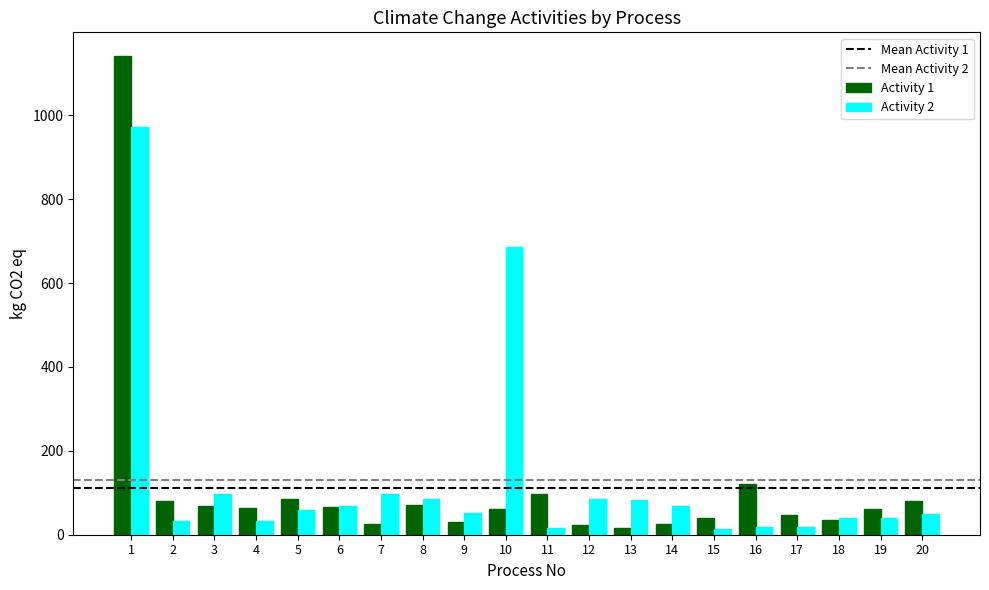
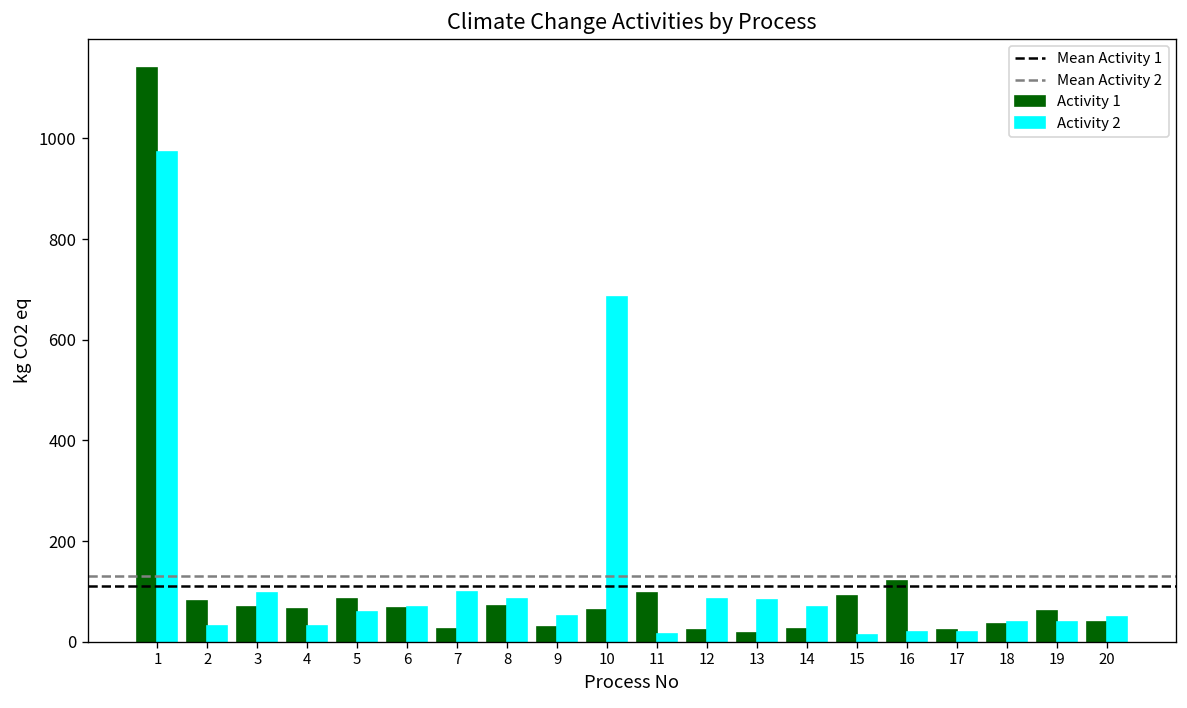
Activity 1, 15: 40 -> 90
Activity 1, 17: 50 -> 20
Activity 1, 20: 80 -> 40
